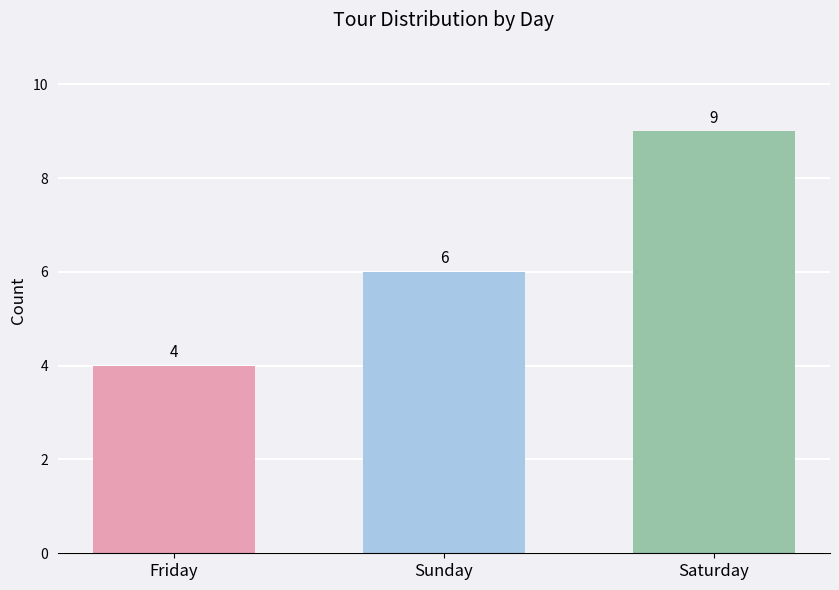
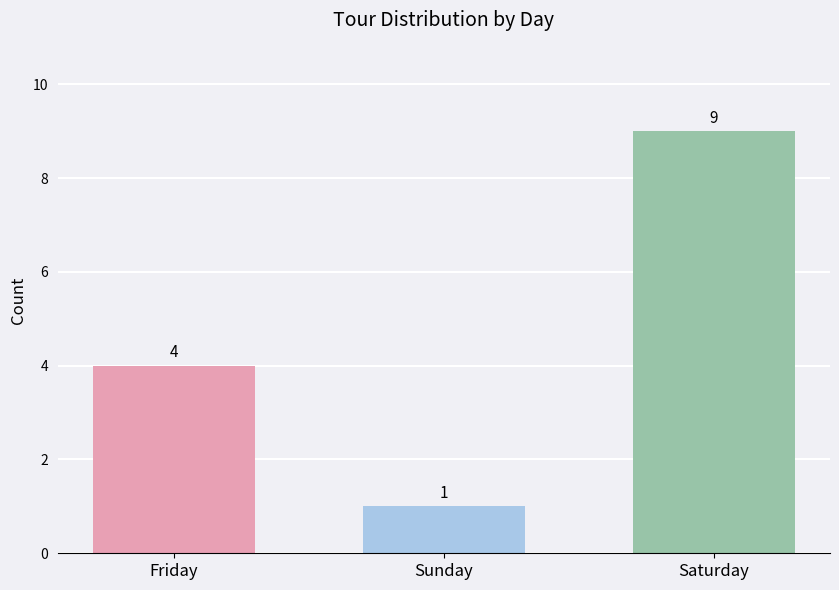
Sunday: 6 -> 1
